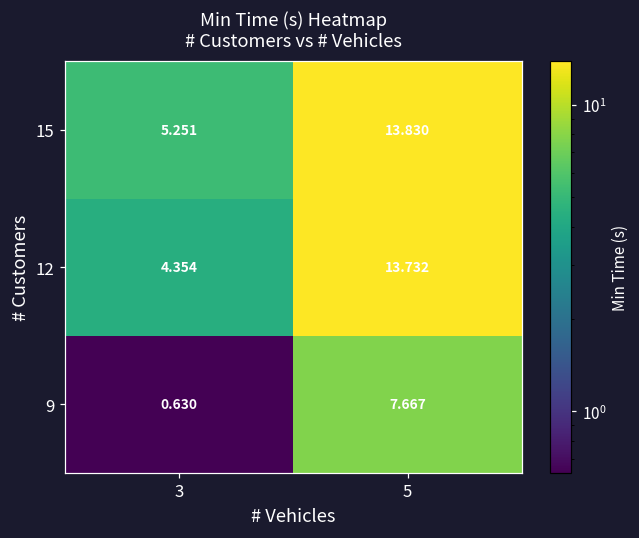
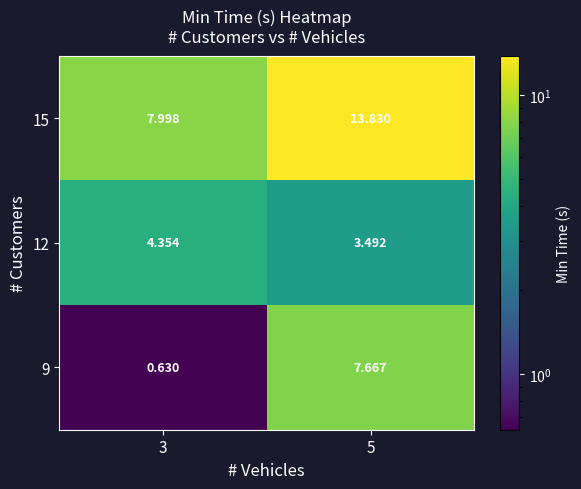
15, 3: 5.251 -> 7.998
12, 5: 13.732 -> 3.492
